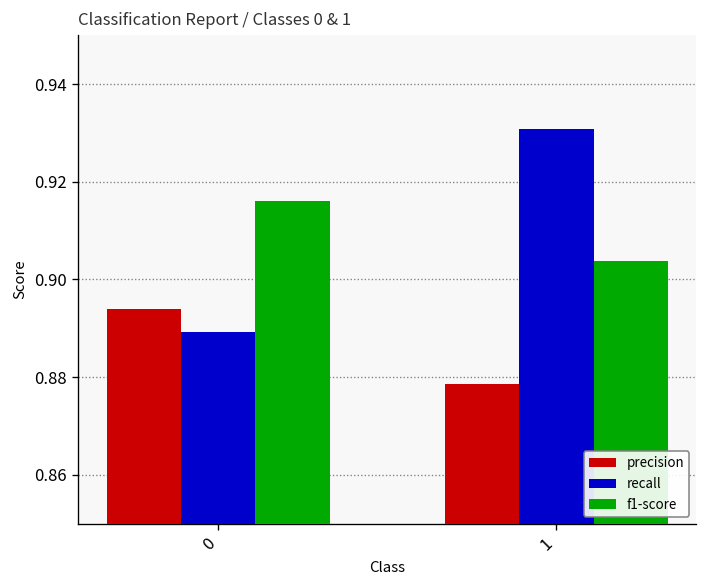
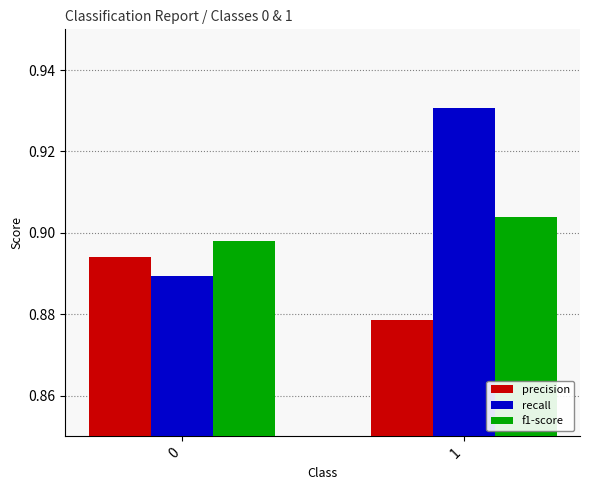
f1-score, 0: 0.916 -> 0.898
